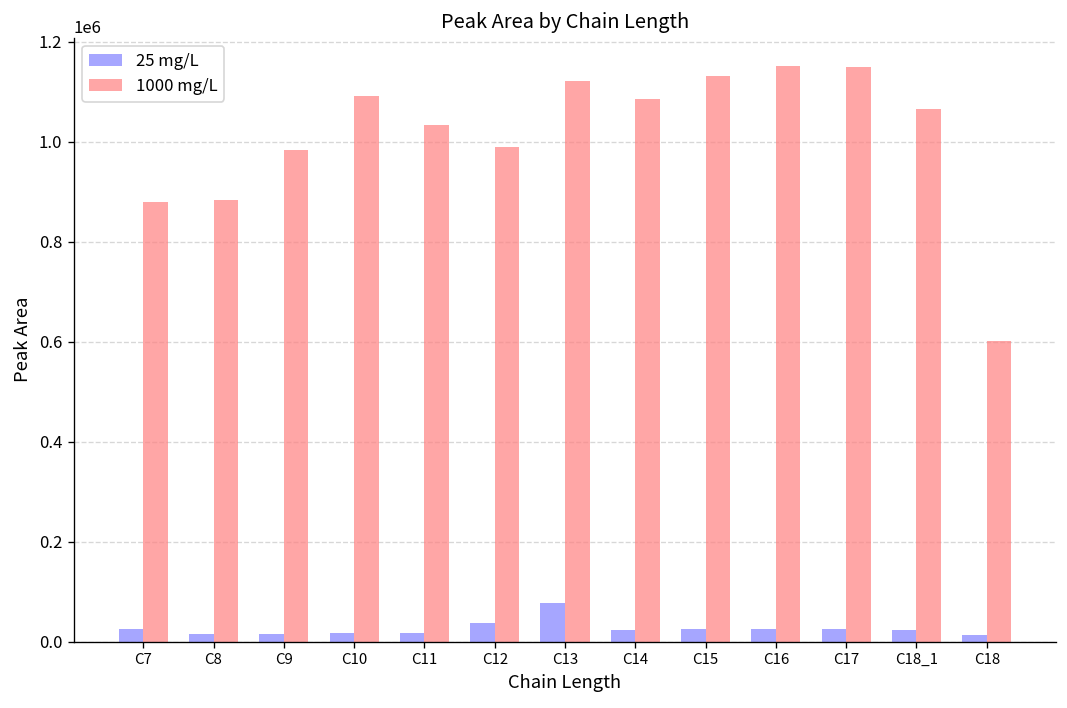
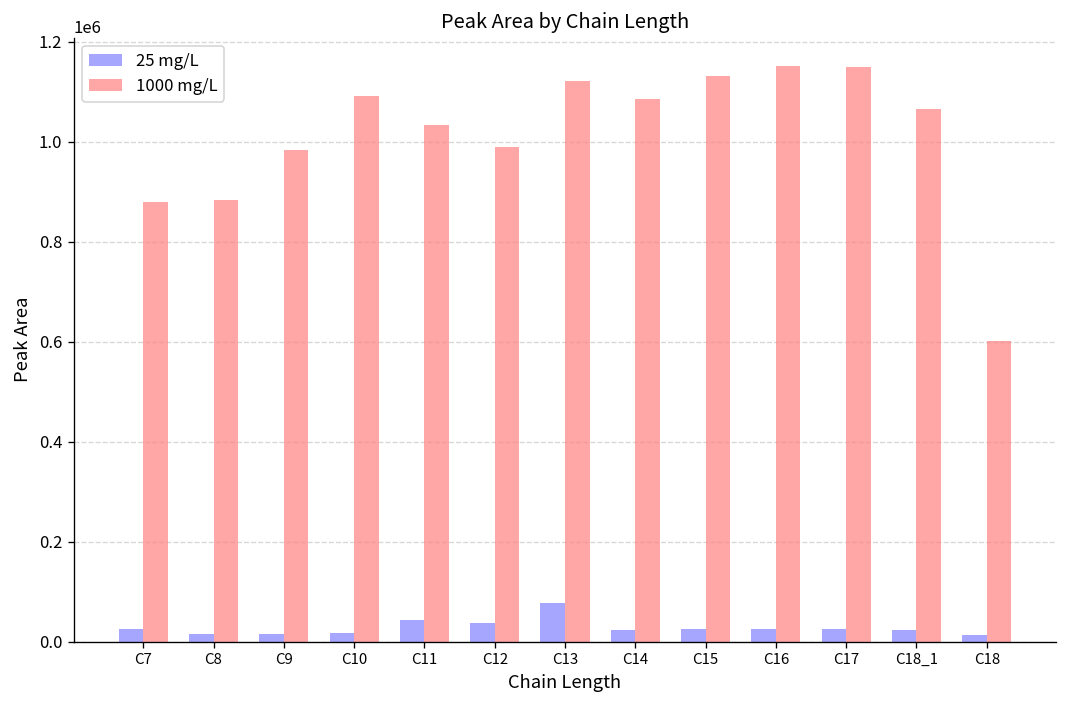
25 mg/L, C11: 20000 -> 40000
